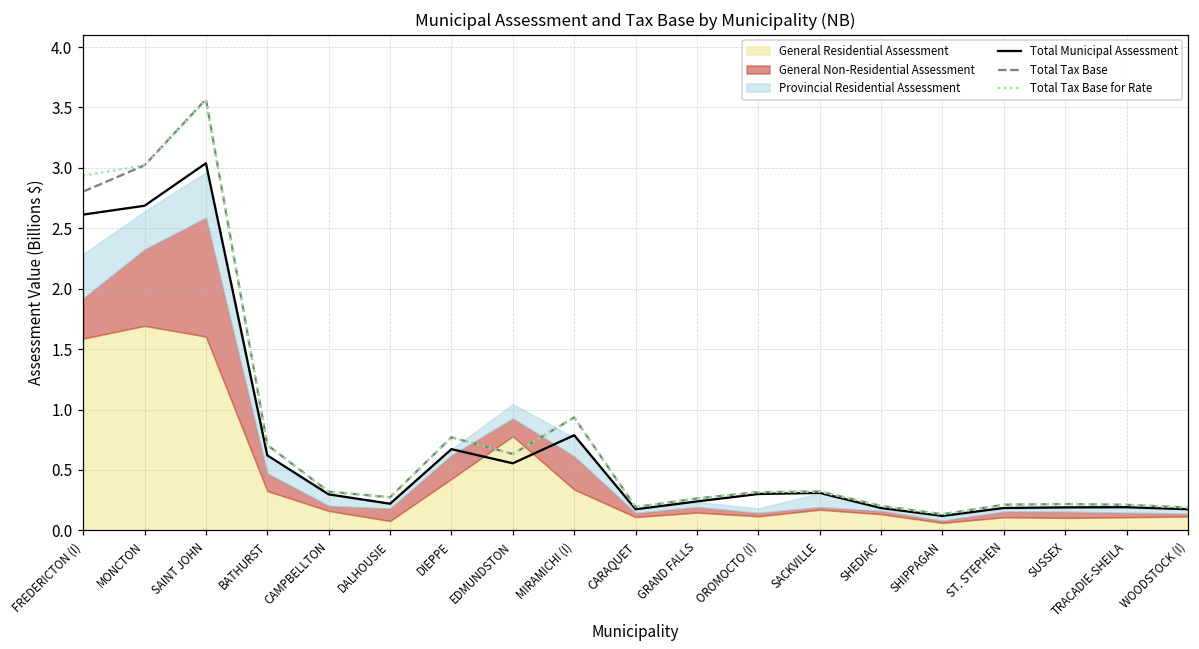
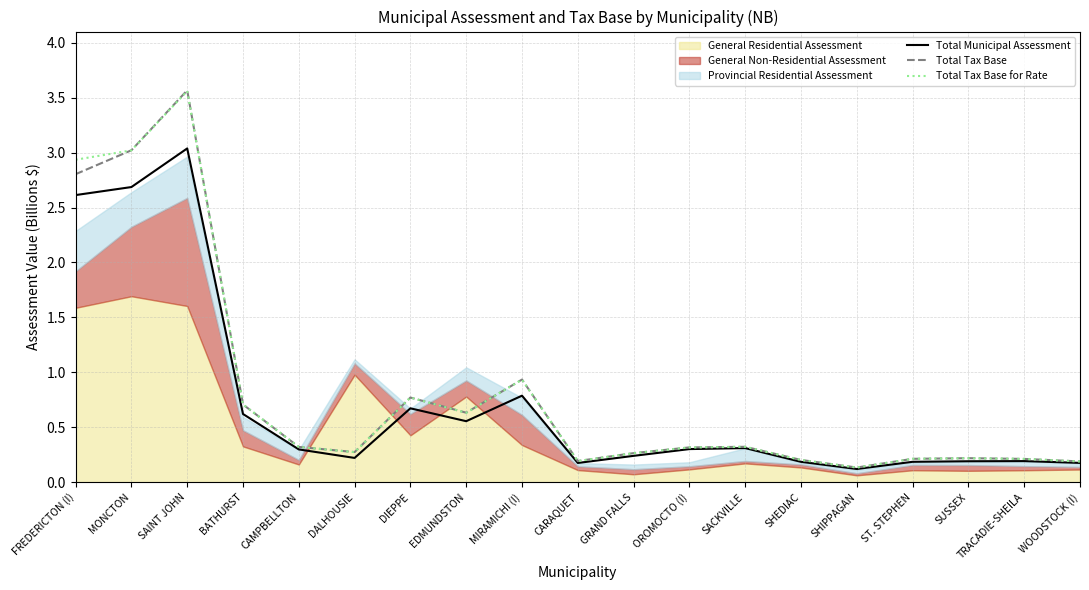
General Residential Assessment, DALHOUSIE: 0.08 -> 0.98
General Residential Assessment, GRAND FALLS: 0.15 -> 0.07
